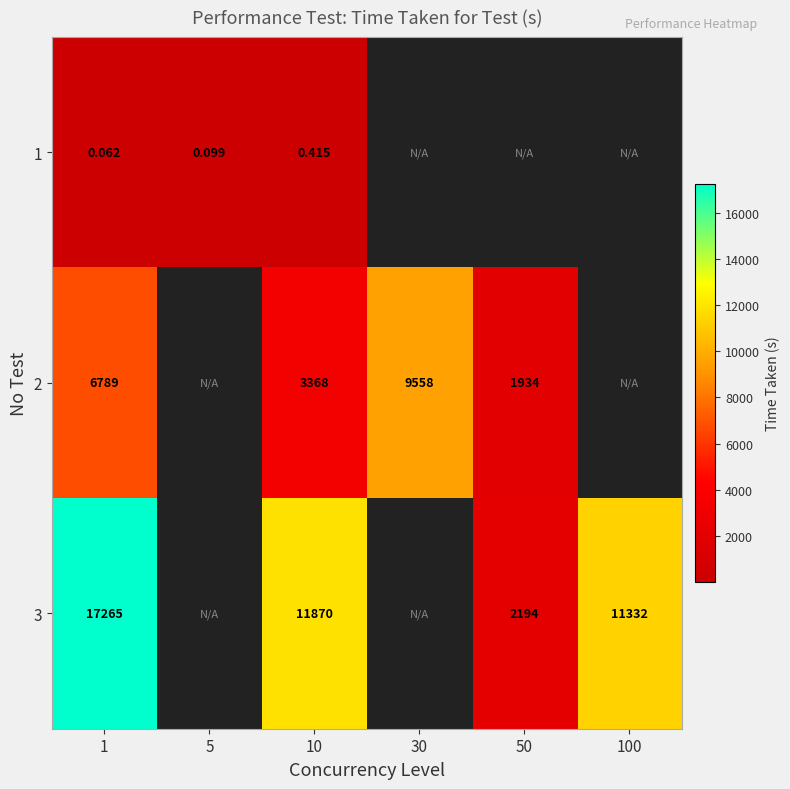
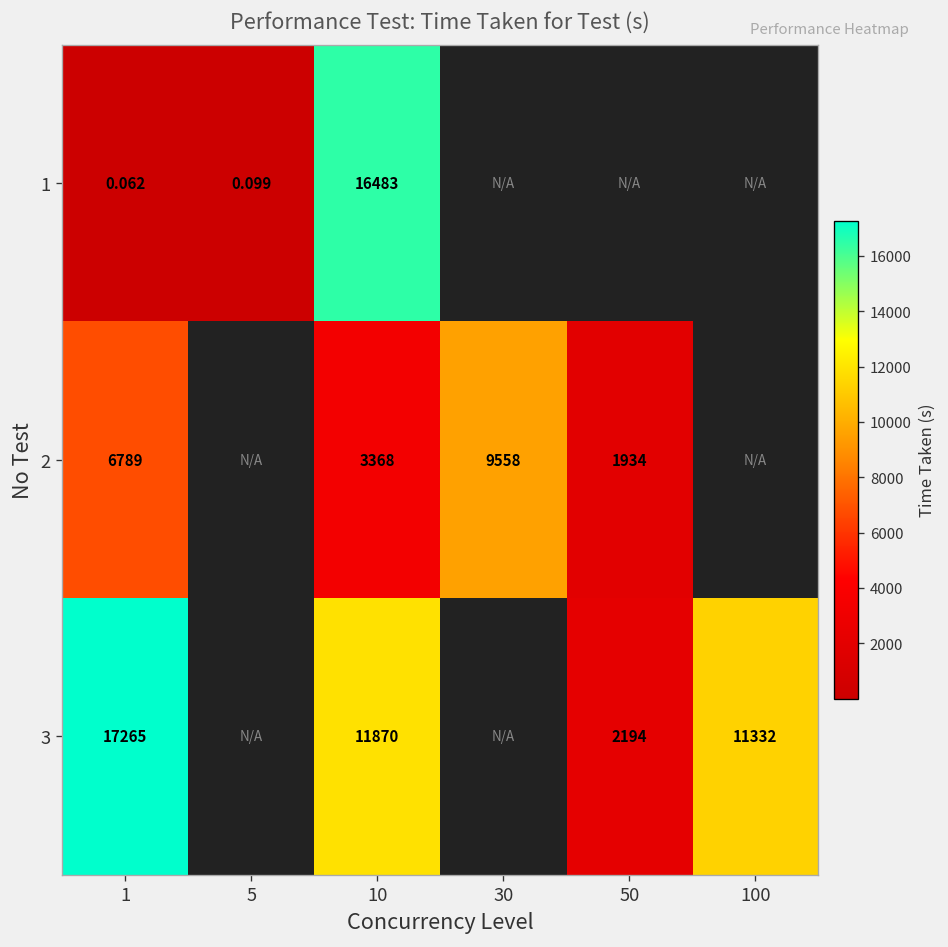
1, 10: 0.415 -> 16483
